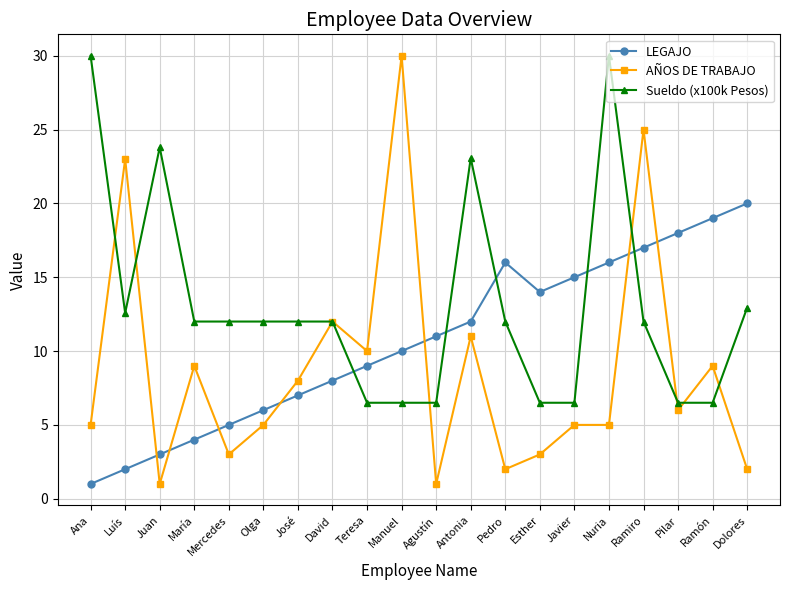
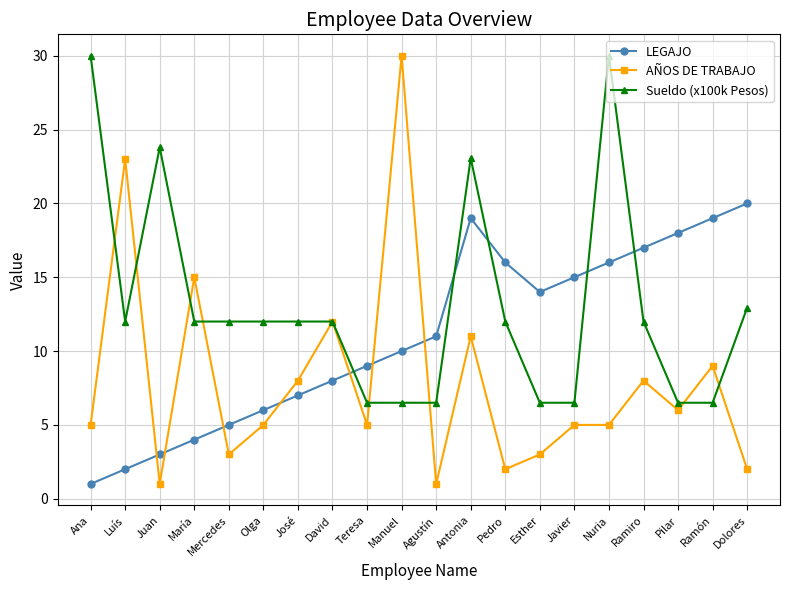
Sueldo (x100k Pesos), Luís: 12.6 -> 12.0
AÑOS DE TRABAJO, María: 9 -> 15
AÑOS DE TRABAJO, Teresa: 10 -> 5
LEGAJO, Antonia: 12 -> 19
AÑOS DE TRABAJO, Ramiro: 25 -> 8
